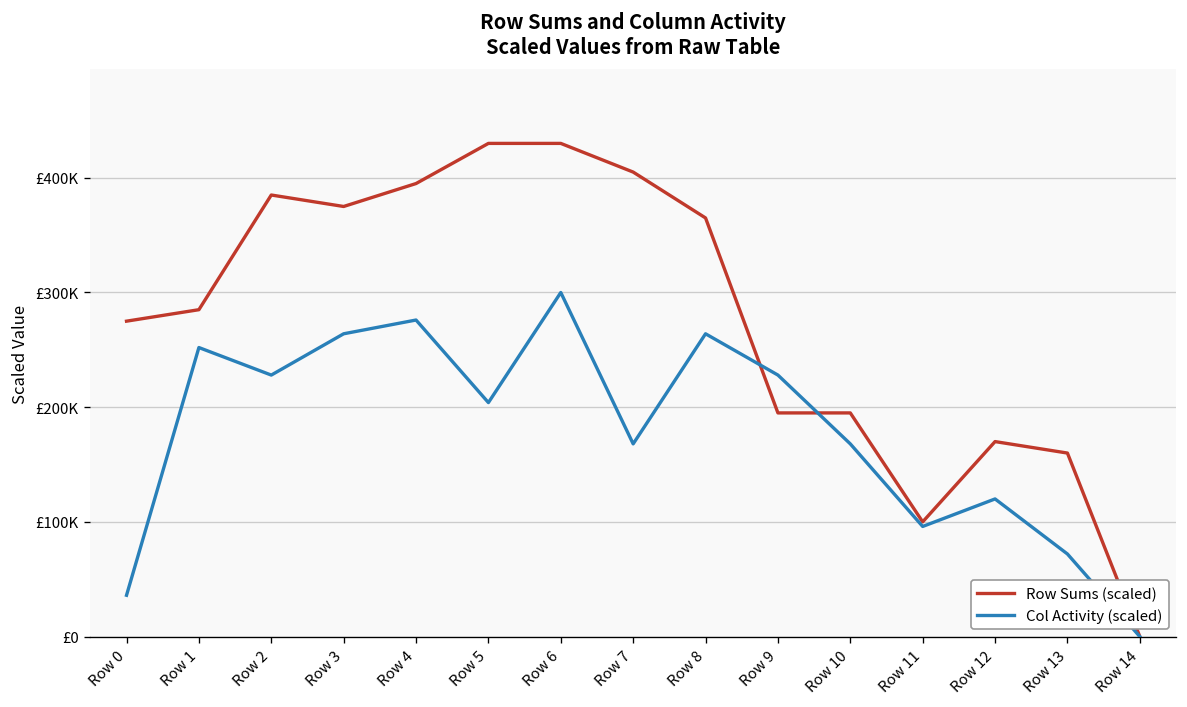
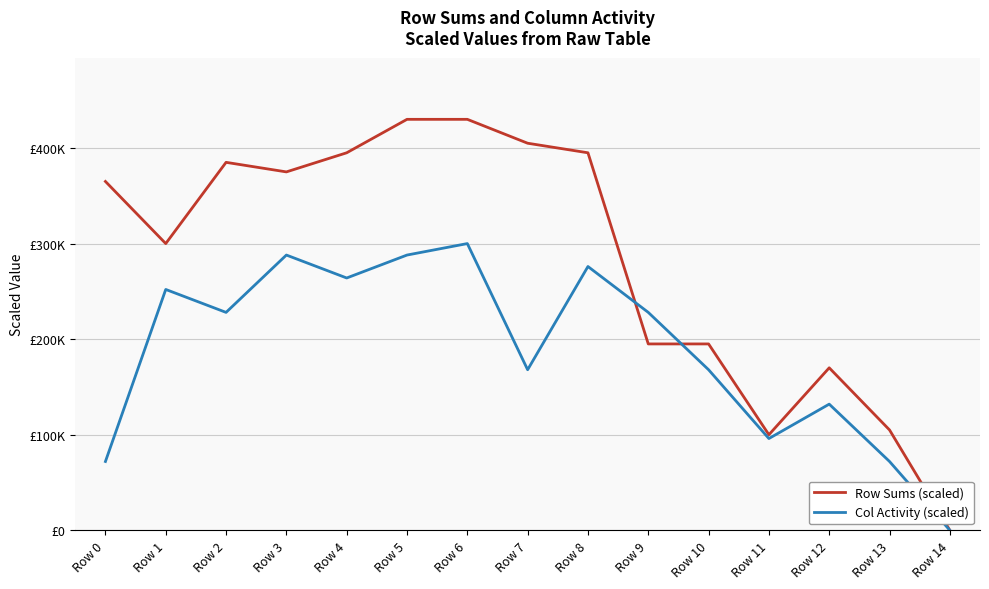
Row Sums (scaled), Row 0: £280000 -> £370000
Col Activity (scaled), Row 0: £40000 -> £70000
Row Sums (scaled), Row 1: £290000 -> £300000
Col Activity (scaled), Row 3: £260000 -> £290000
Col Activity (scaled), Row 4: £280000 -> £260000
Col Activity (scaled), Row 5: £200000 -> £290000
Row Sums (scaled), Row 8: £370000 -> £400000
Col Activity (scaled), Row 8: £260000 -> £280000
Col Activity (scaled), Row 12: £120000 -> £130000
Row Sums (scaled), Row 13: £160000 -> £110000
